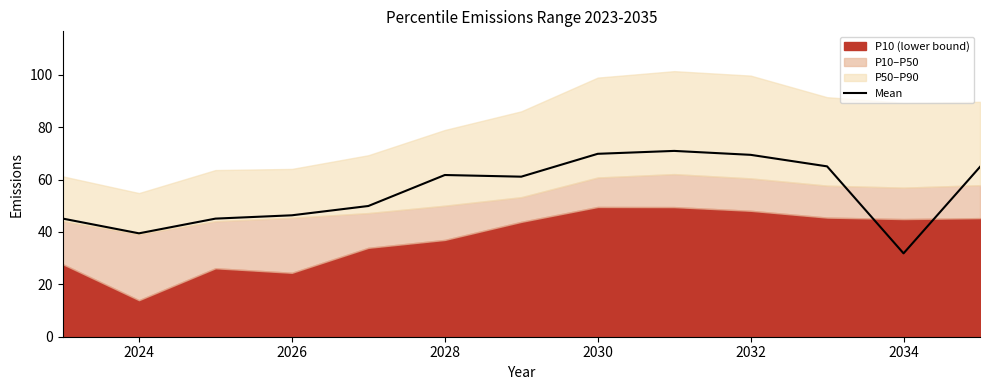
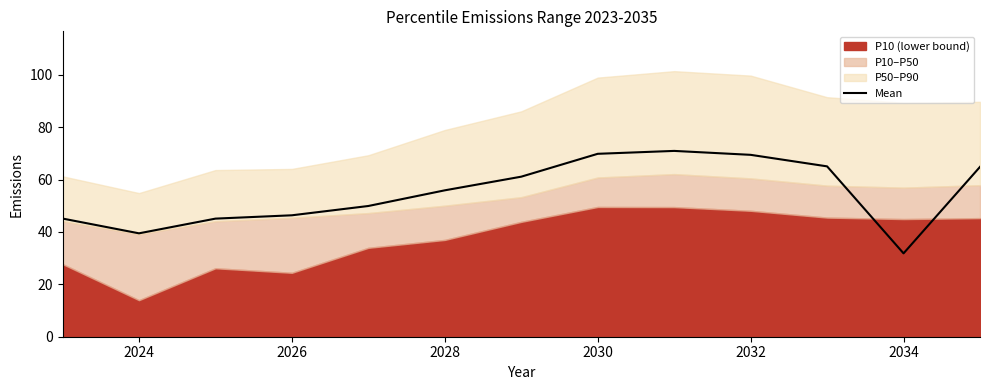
Mean, 2028: 62 -> 56
